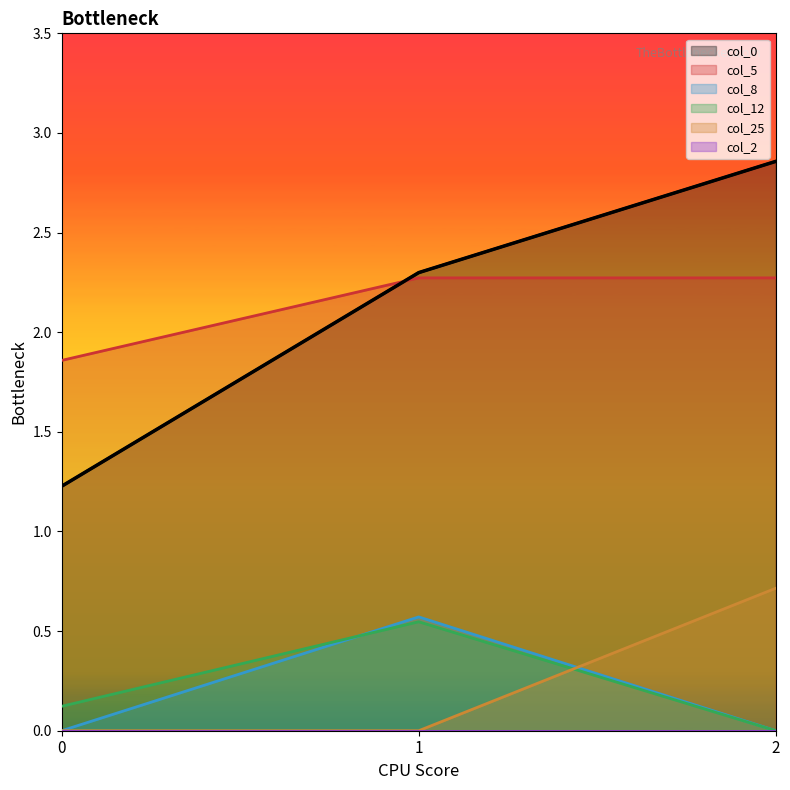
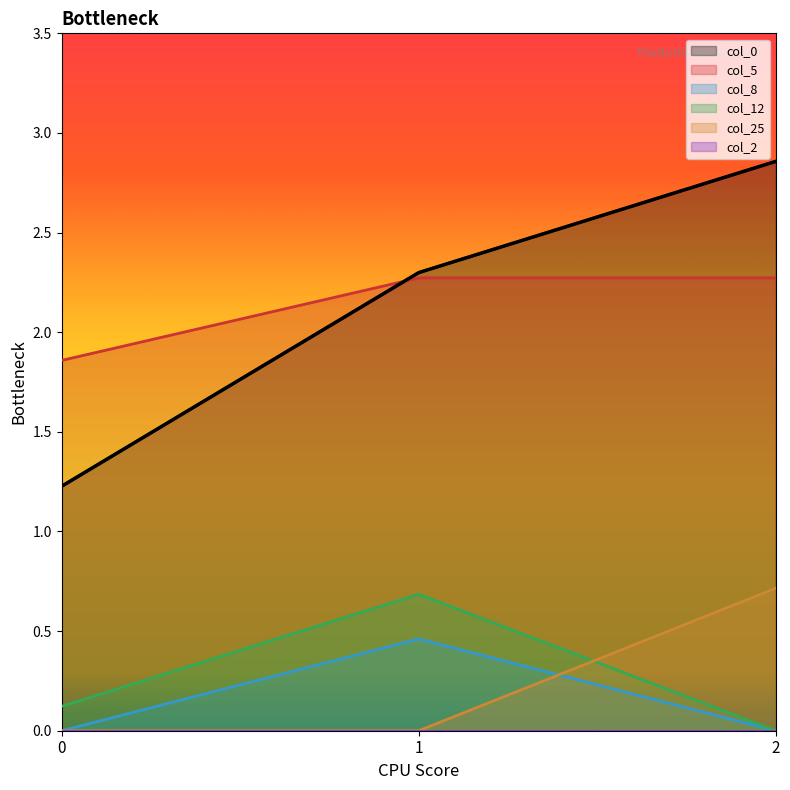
col_8, 1: 0.57 -> 0.46
col_12, 1: 0.55 -> 0.68
